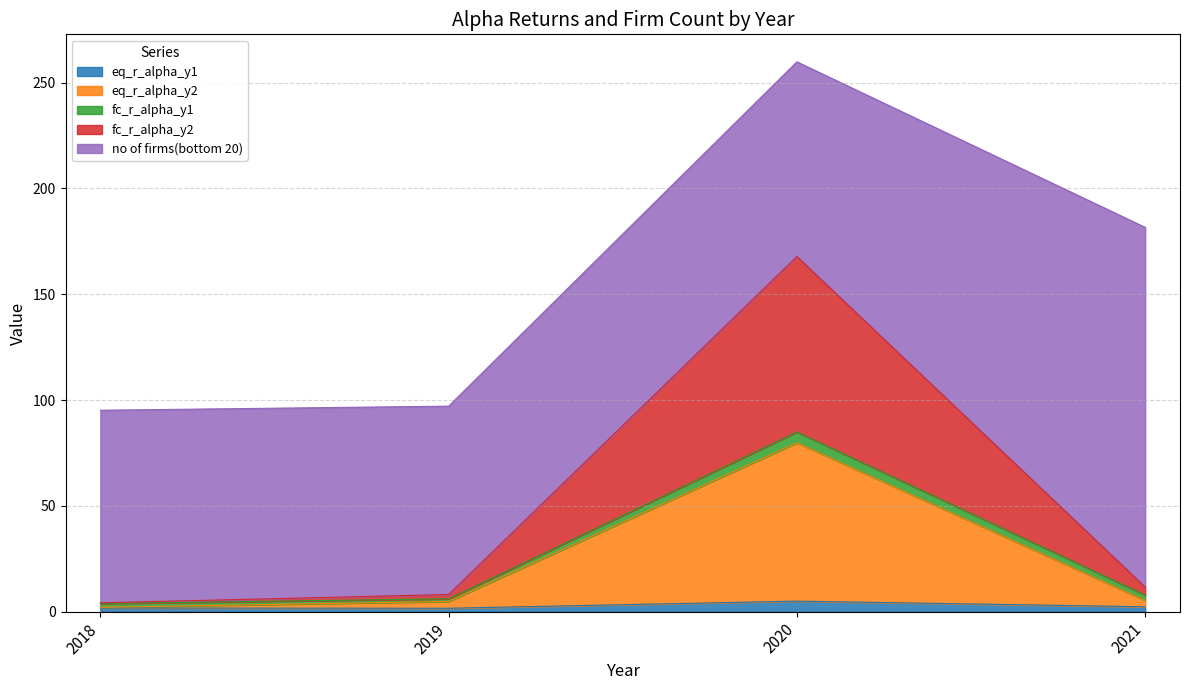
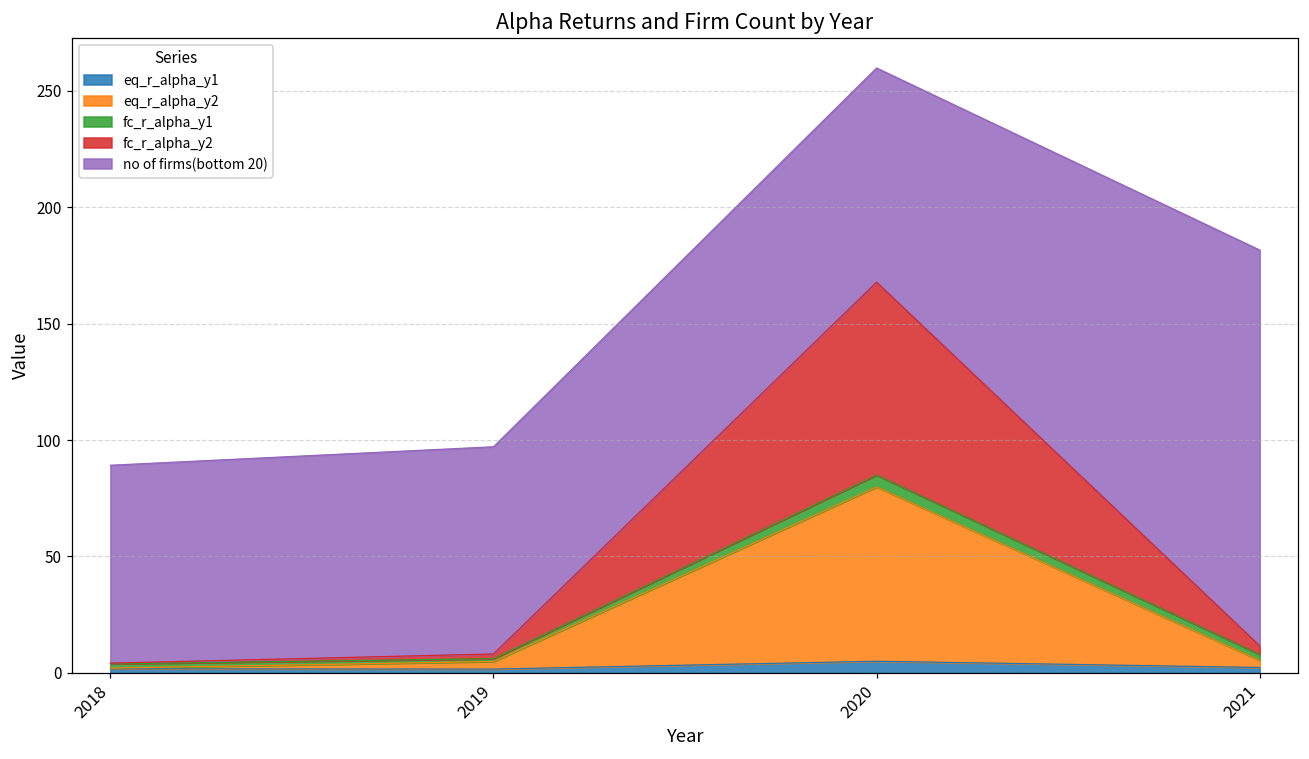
no of firms(bottom 20), 2018: 91 -> 85
